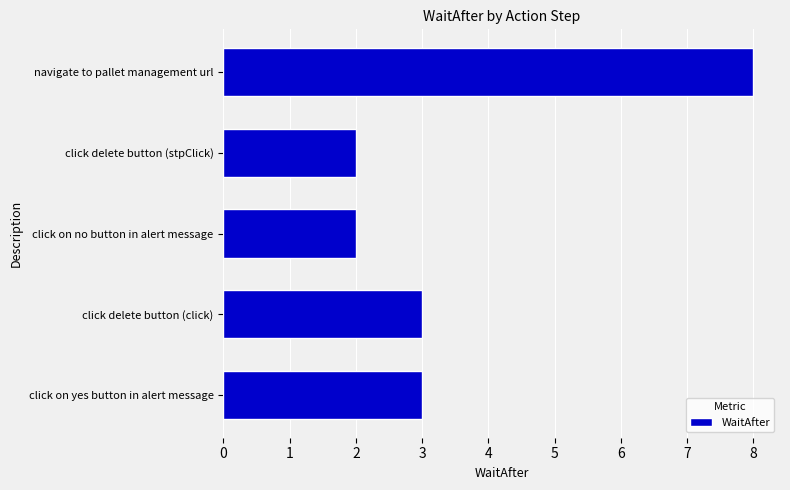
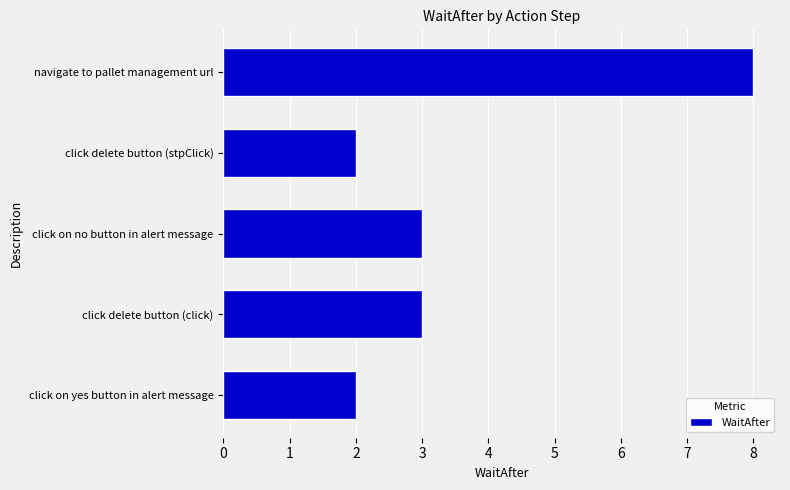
click on no button in alert message: 2 -> 3
click on yes button in alert message: 3 -> 2
